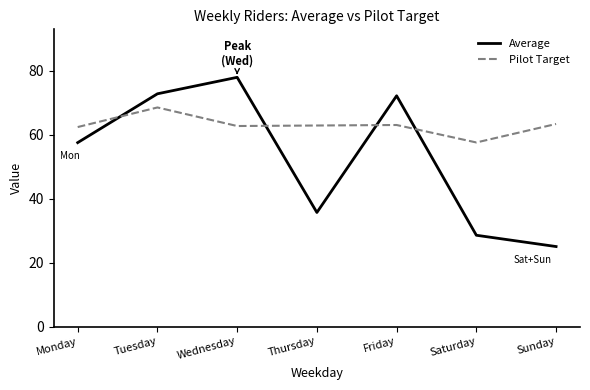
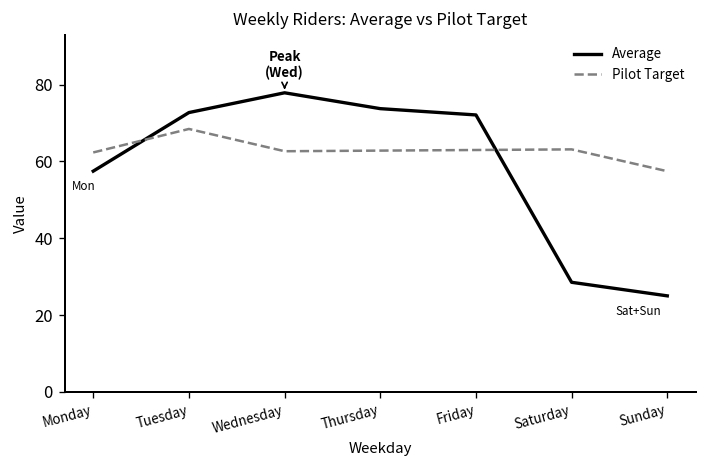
Average, Thursday: 36 -> 74
Pilot Target, Saturday: 58 -> 63
Pilot Target, Sunday: 63 -> 57
